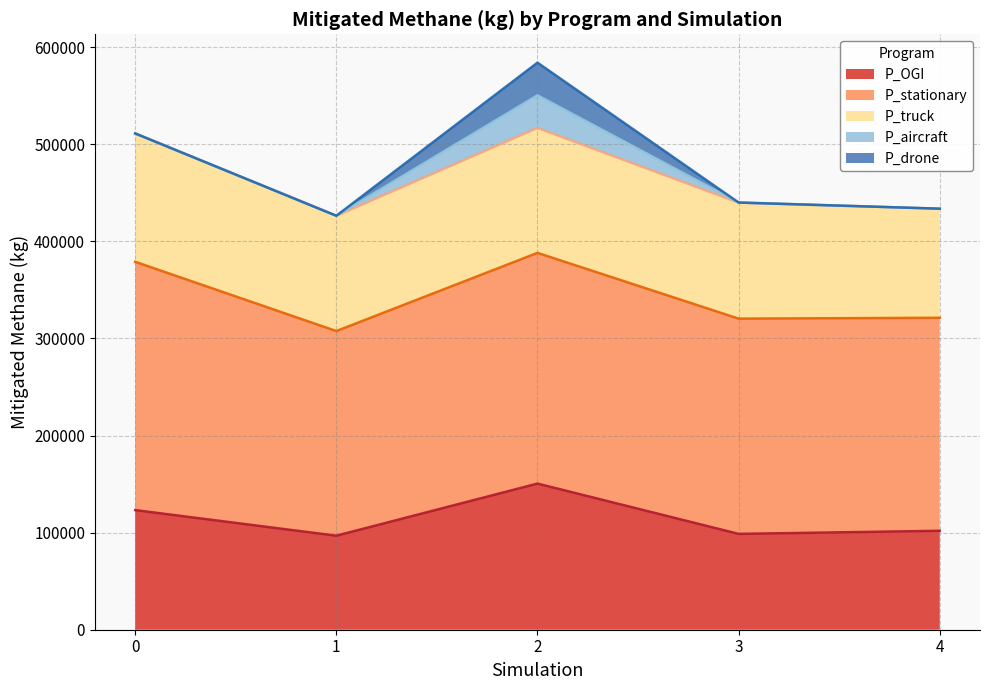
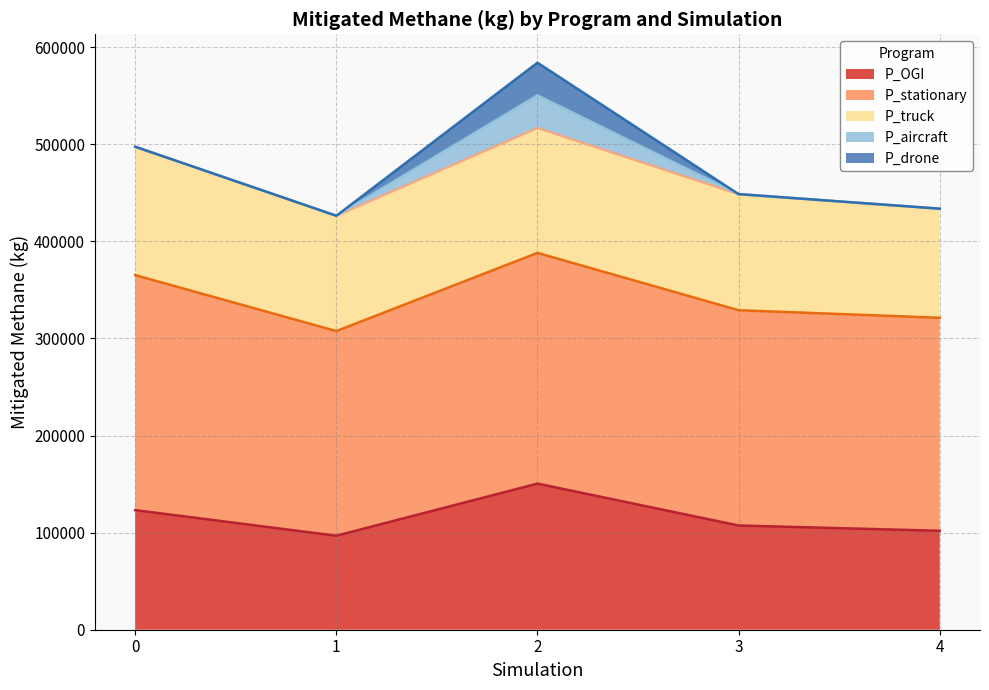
P_stationary, 0: 260000 -> 240000
P_OGI, 3: 100000 -> 110000
